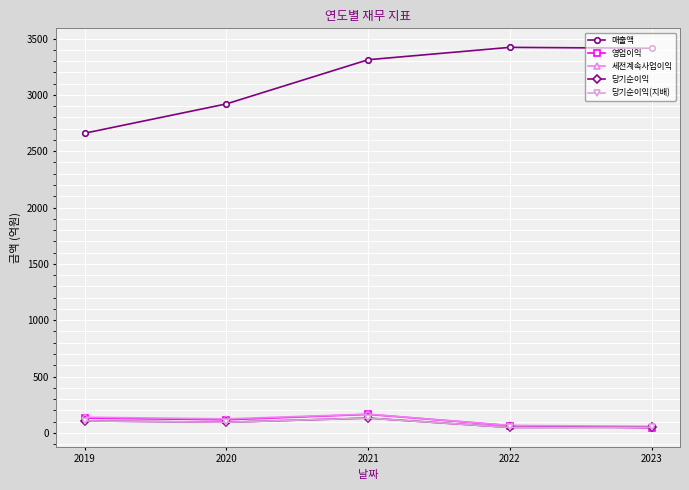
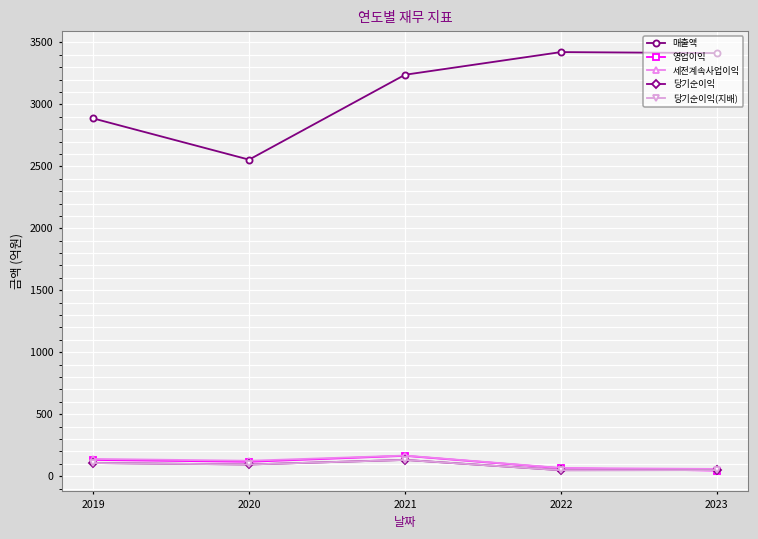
매출액, 2019: 2660 -> 2890
매출액, 2020: 2920 -> 2550
매출액, 2021: 3310 -> 3240
